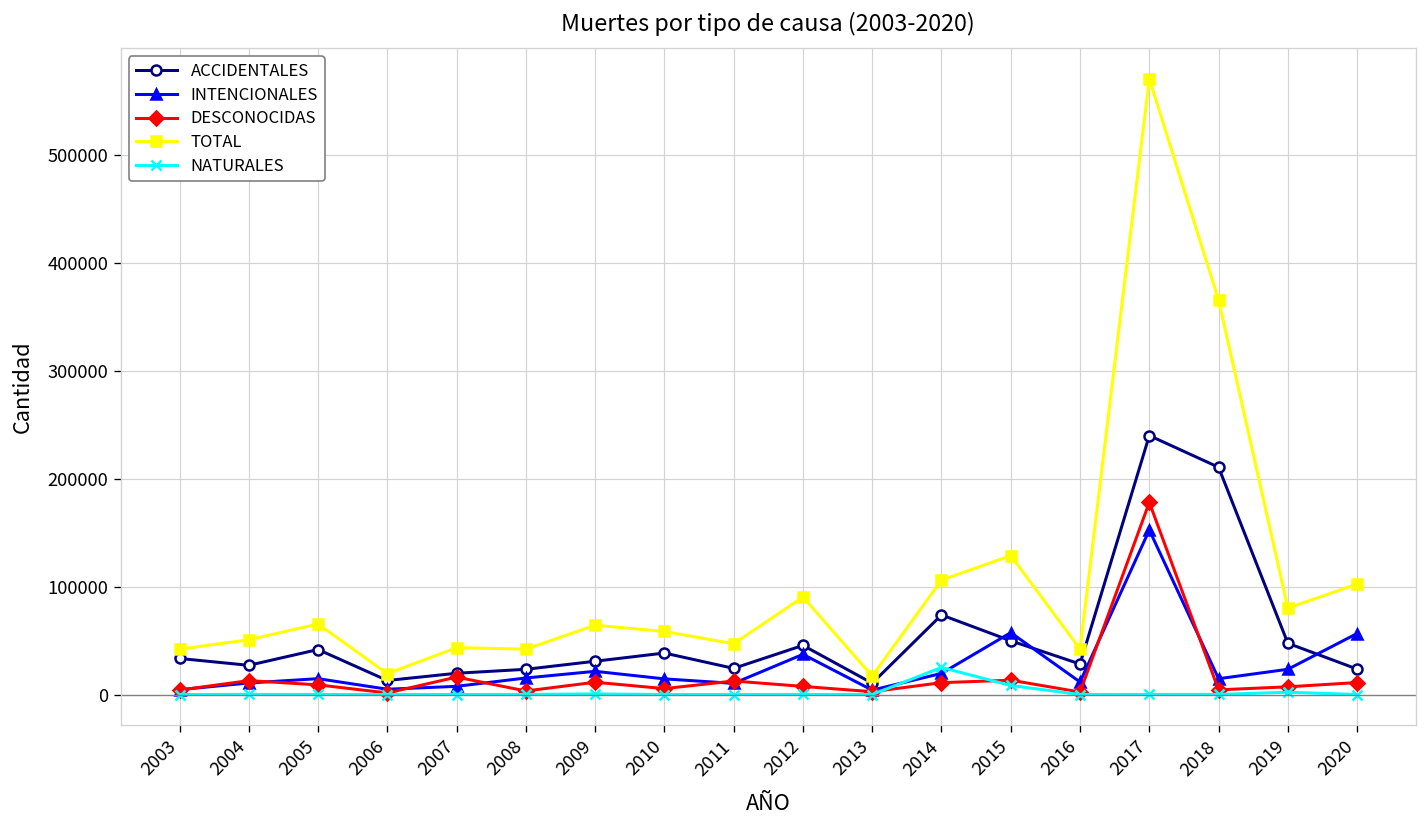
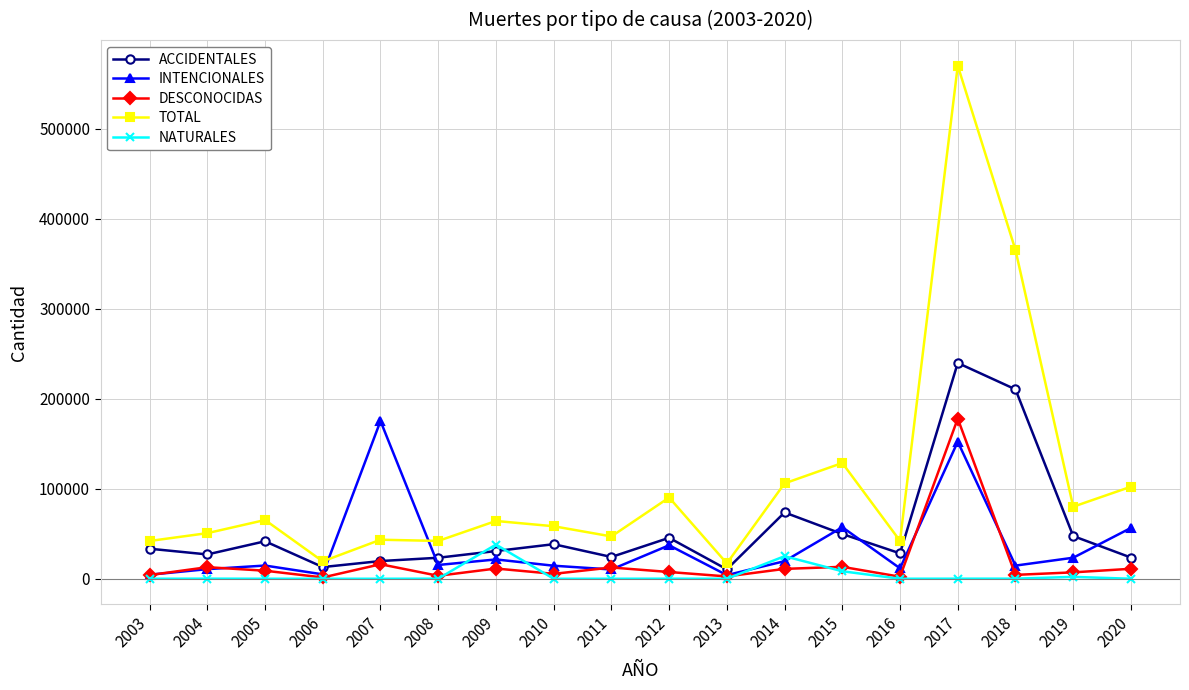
INTENCIONALES, 2007: 10000 -> 180000
NATURALES, 2009: 0 -> 40000
